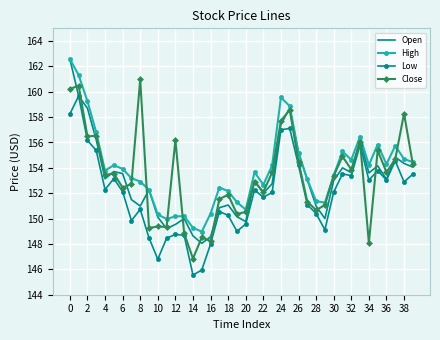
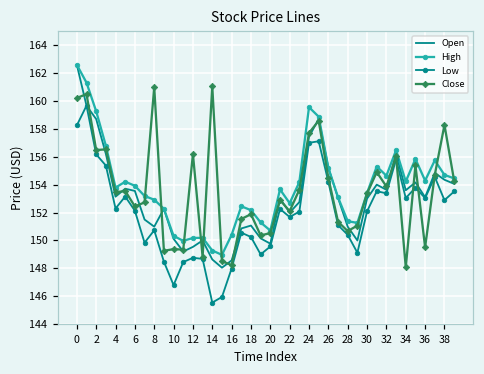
Close, 14: 146.9 -> 161.0
Close, 36: 153.7 -> 149.5
